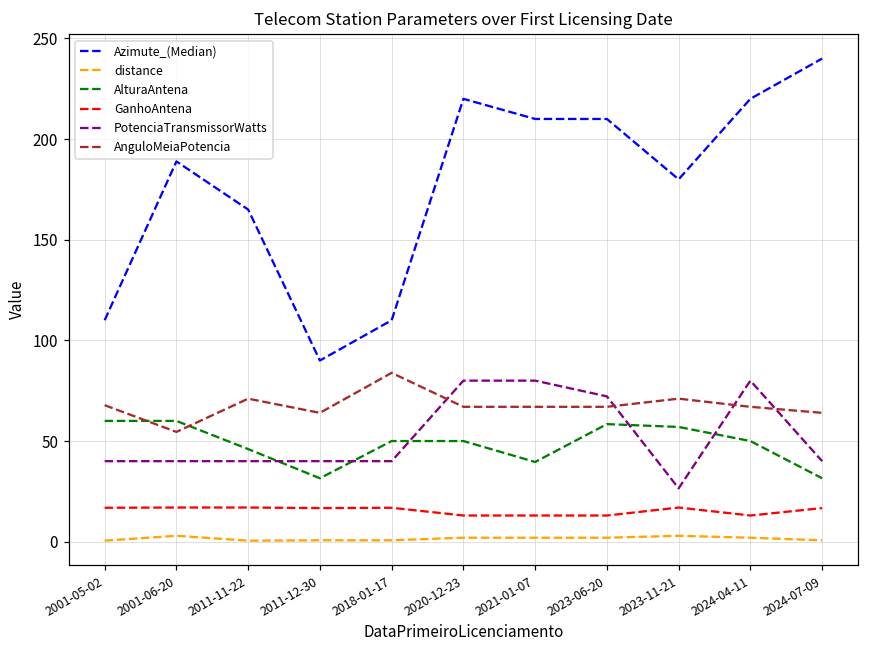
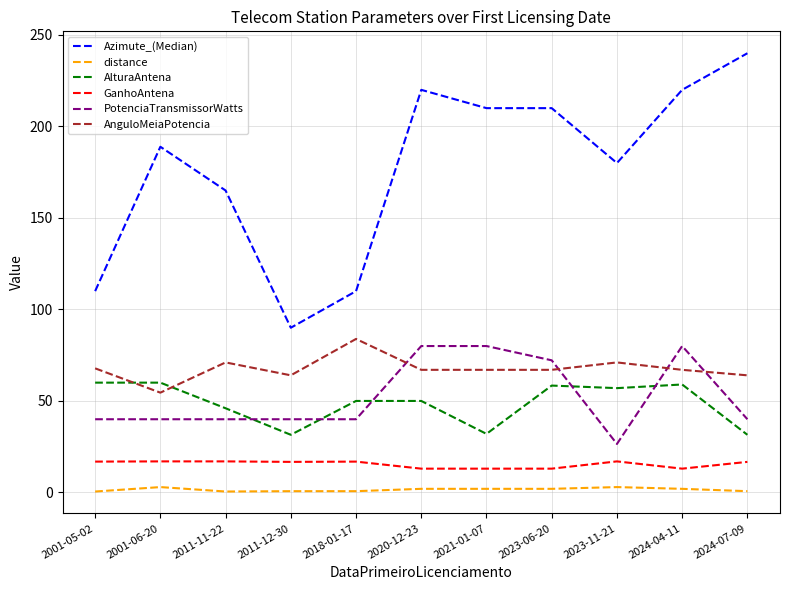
AlturaAntena, 2021-01-07: 40 -> 32
AlturaAntena, 2024-04-11: 50 -> 59
